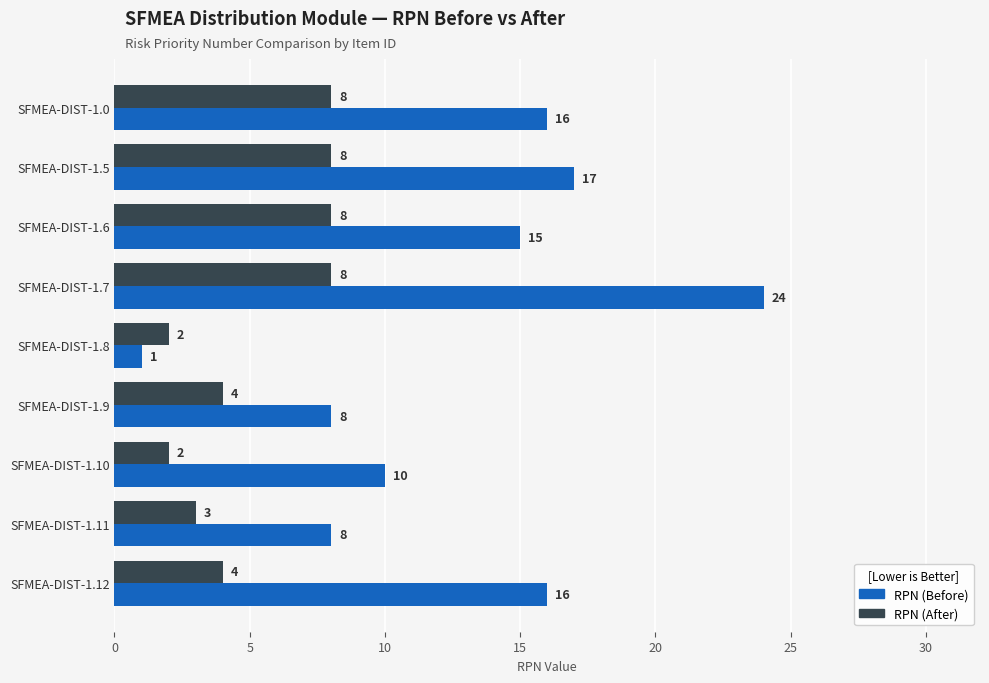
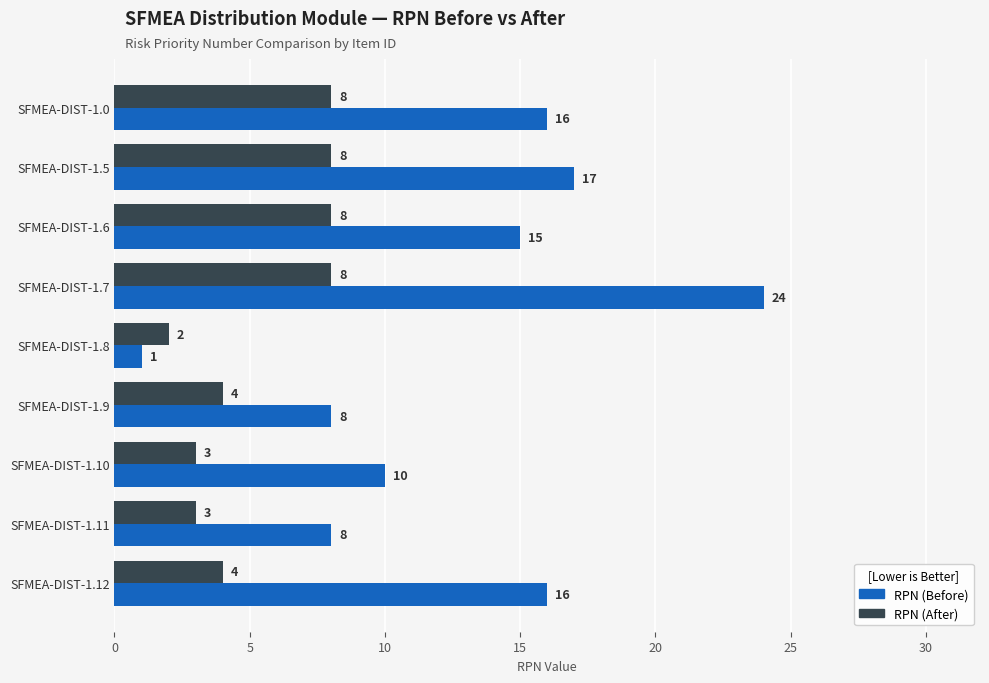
RPN (After), SFMEA-DIST-1.10: 2 -> 3
